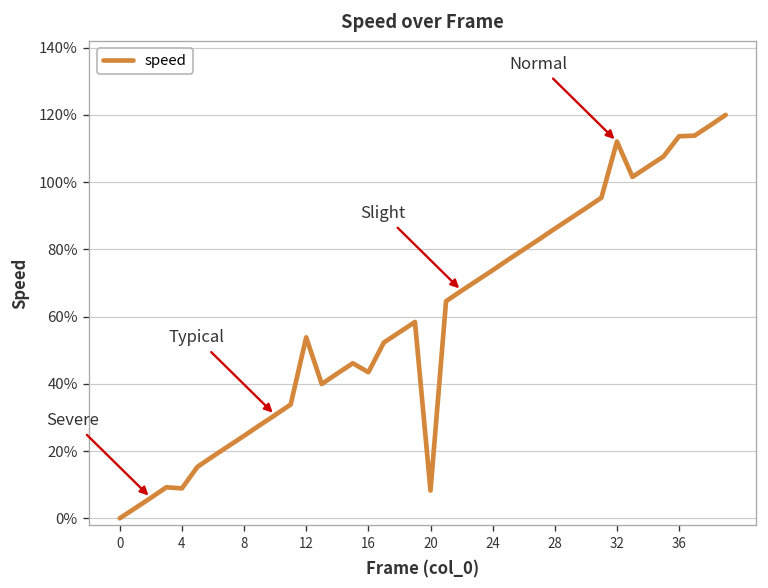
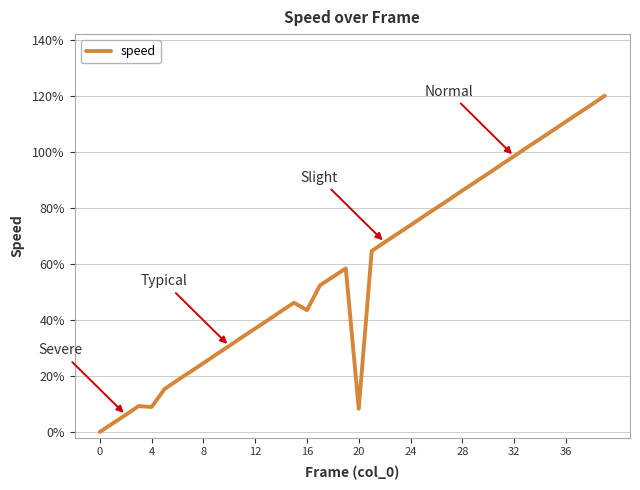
12: 54% -> 37%
32: 112% -> 98%
36: 114% -> 111%
